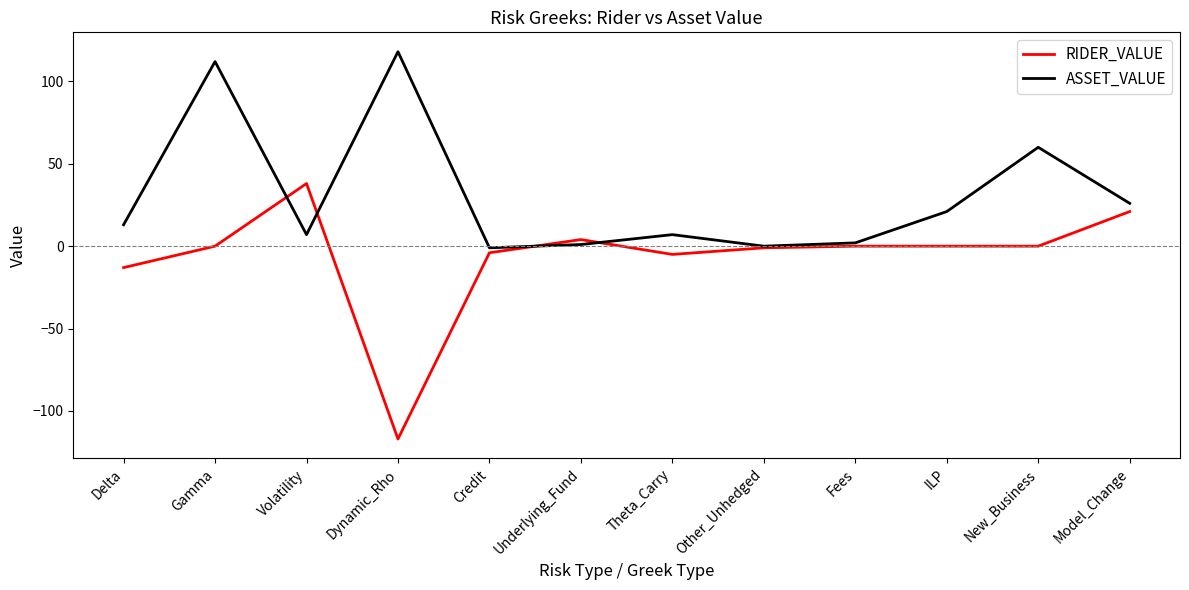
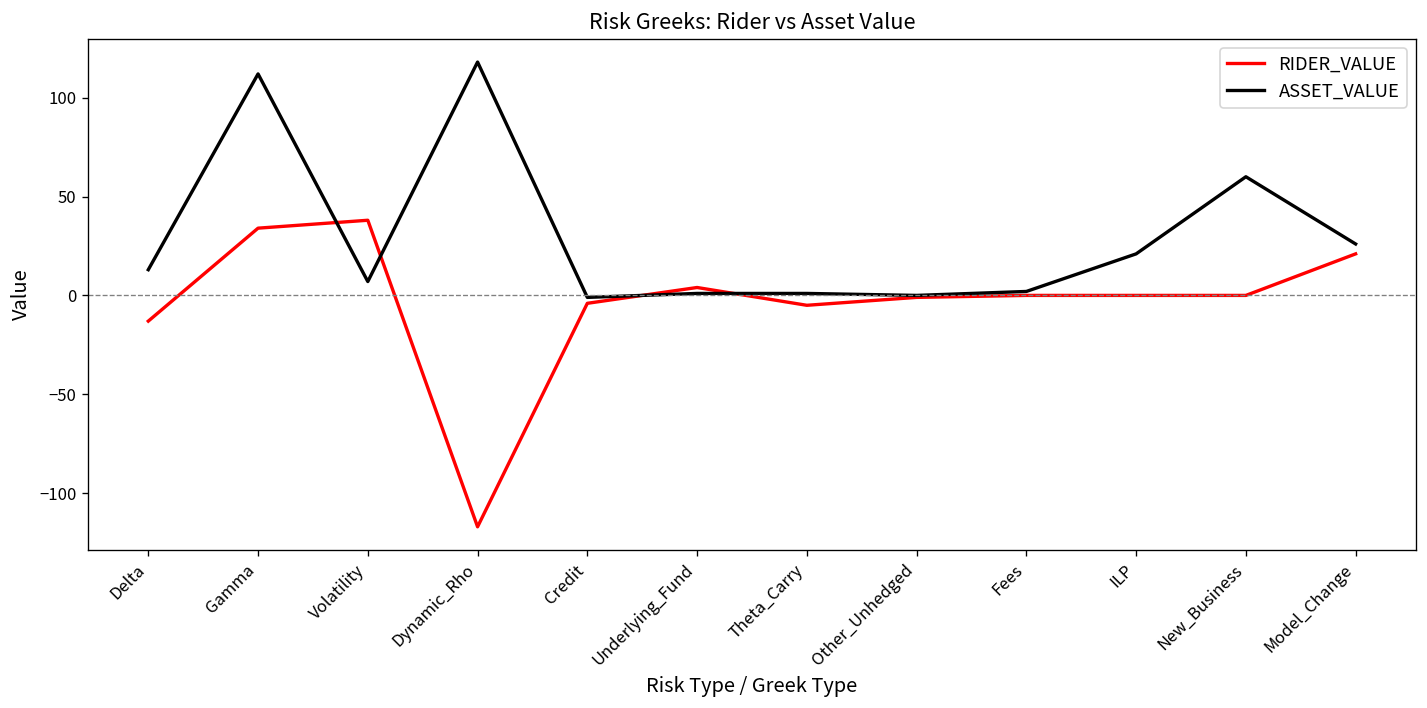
RIDER_VALUE, Gamma: 0 -> 34
ASSET_VALUE, Theta_Carry: 7 -> 1
